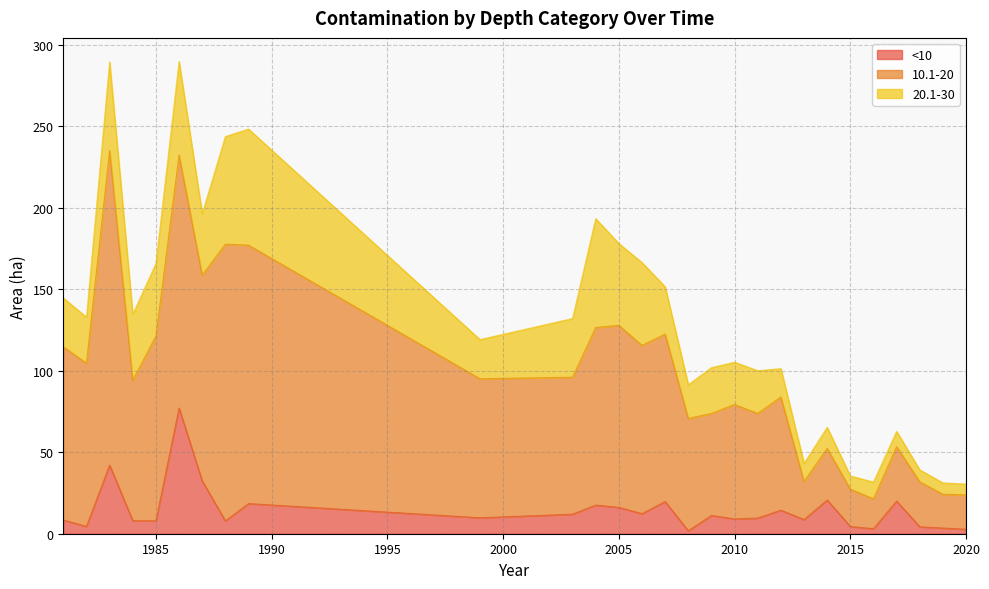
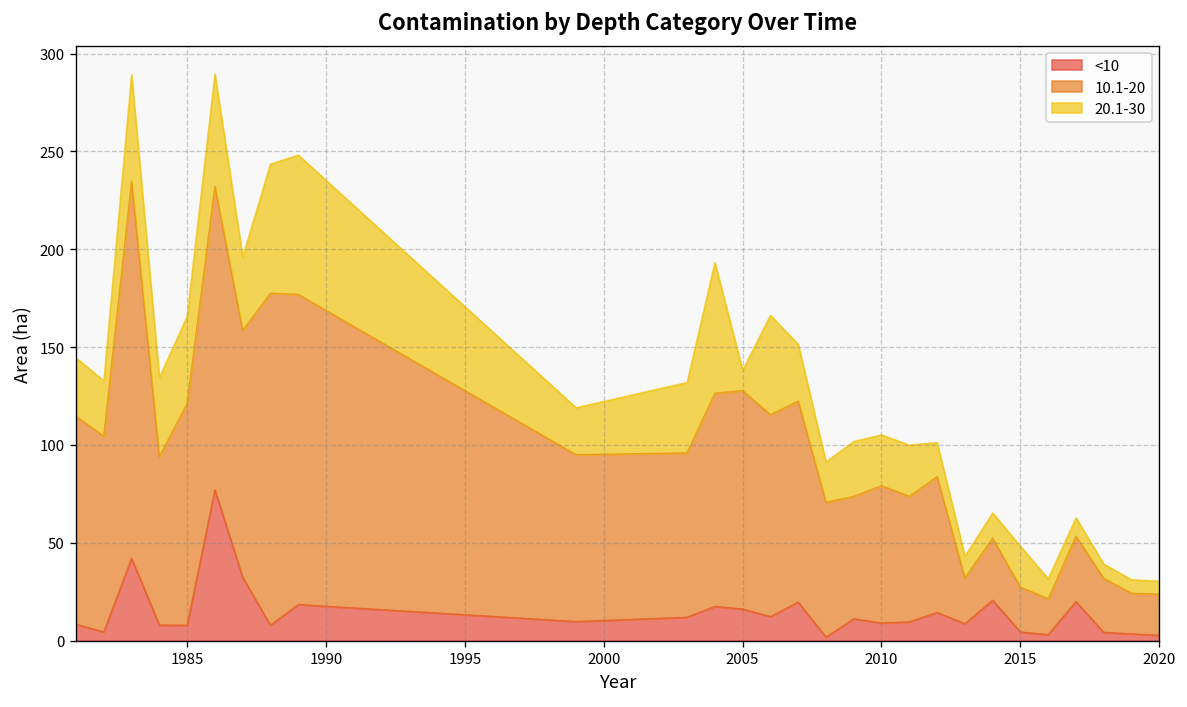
20.1-30, 2005: 50 -> 10
20.1-30, 2015: 8 -> 21
